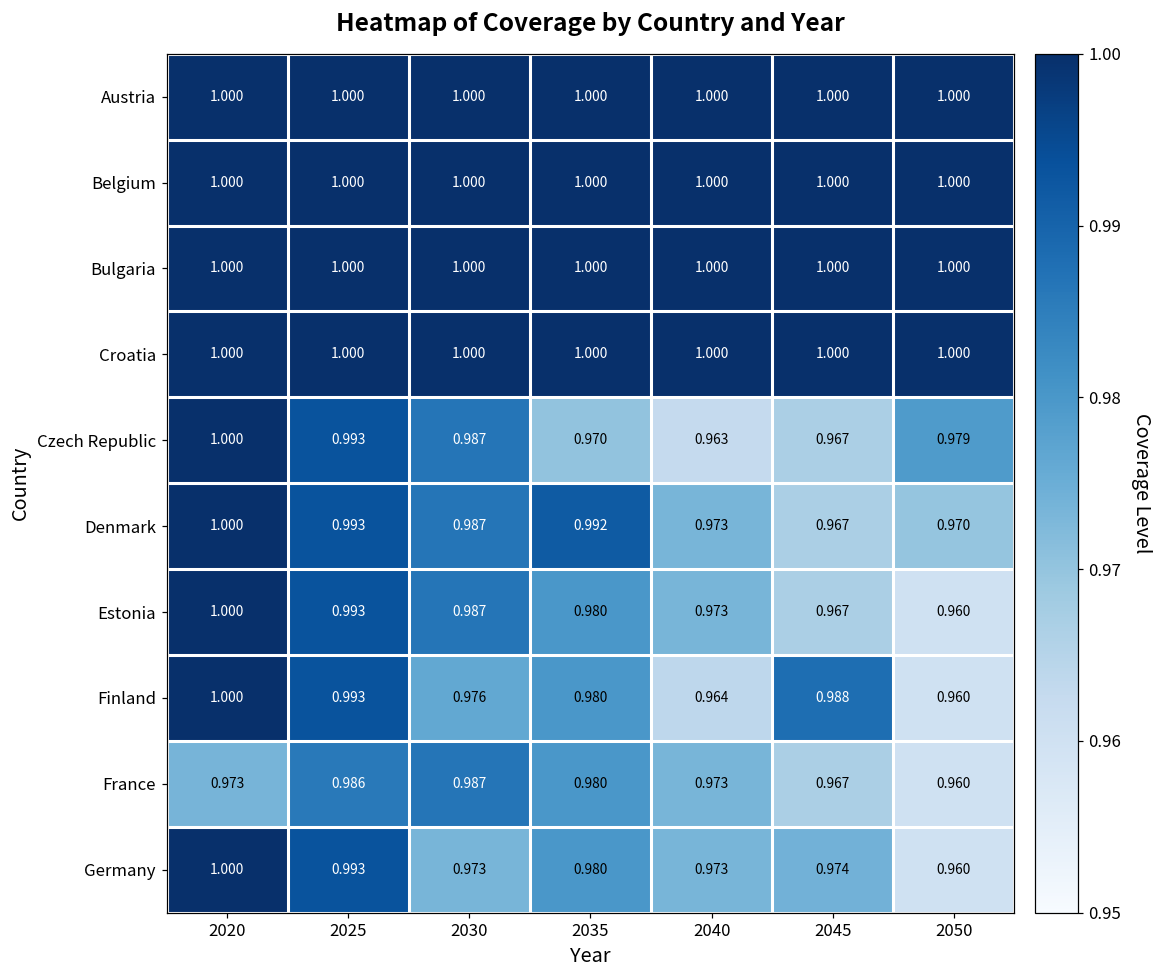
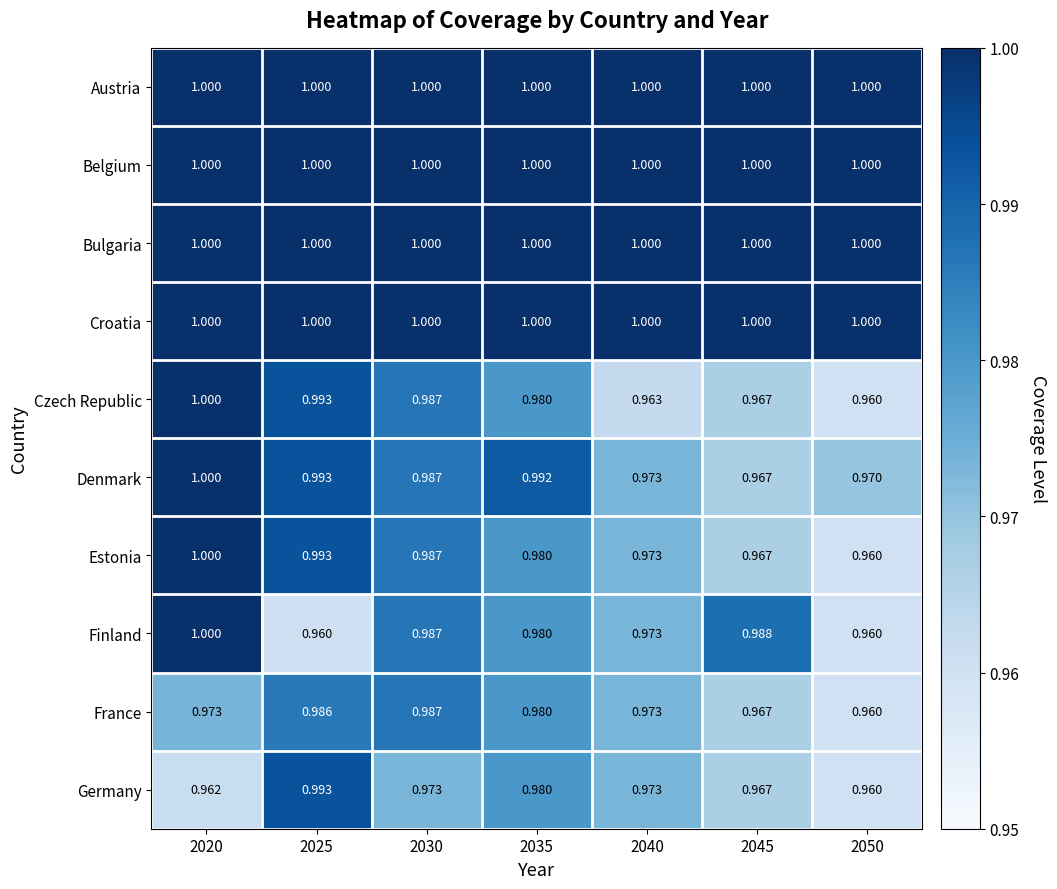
Czech Republic, 2035: 0.970 -> 0.980
Czech Republic, 2050: 0.979 -> 0.960
Finland, 2025: 0.993 -> 0.960
Finland, 2030: 0.976 -> 0.987
Finland, 2040: 0.964 -> 0.973
Germany, 2020: 1.000 -> 0.962
Germany, 2045: 0.974 -> 0.967
